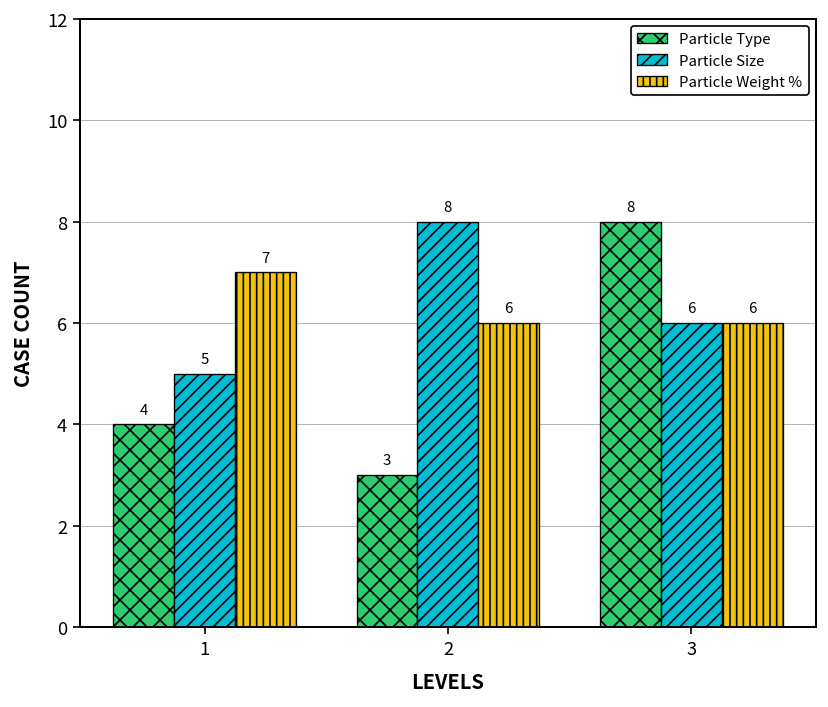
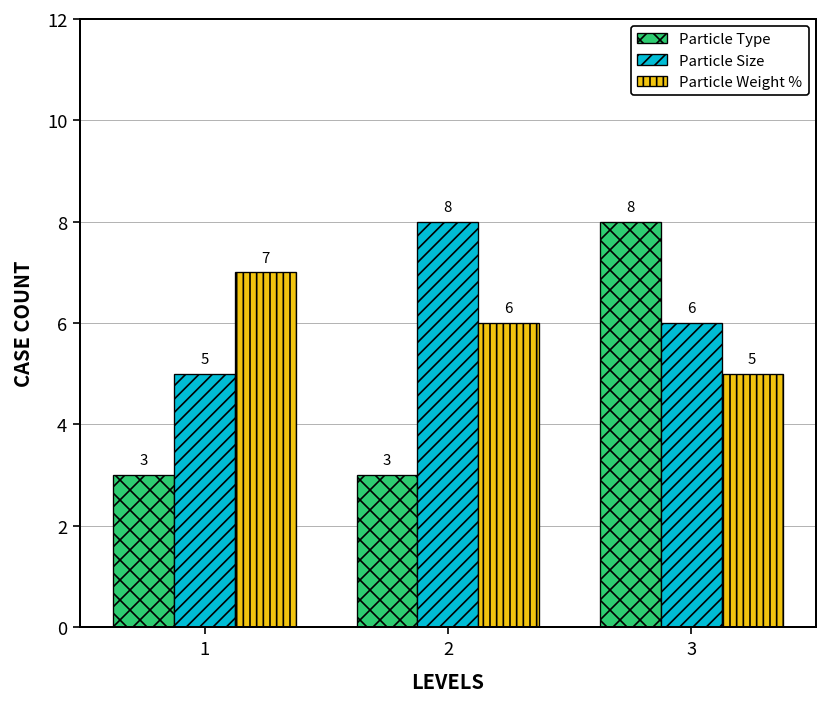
Particle Type, 1: 4 -> 3
Particle Weight %, 3: 6 -> 5
